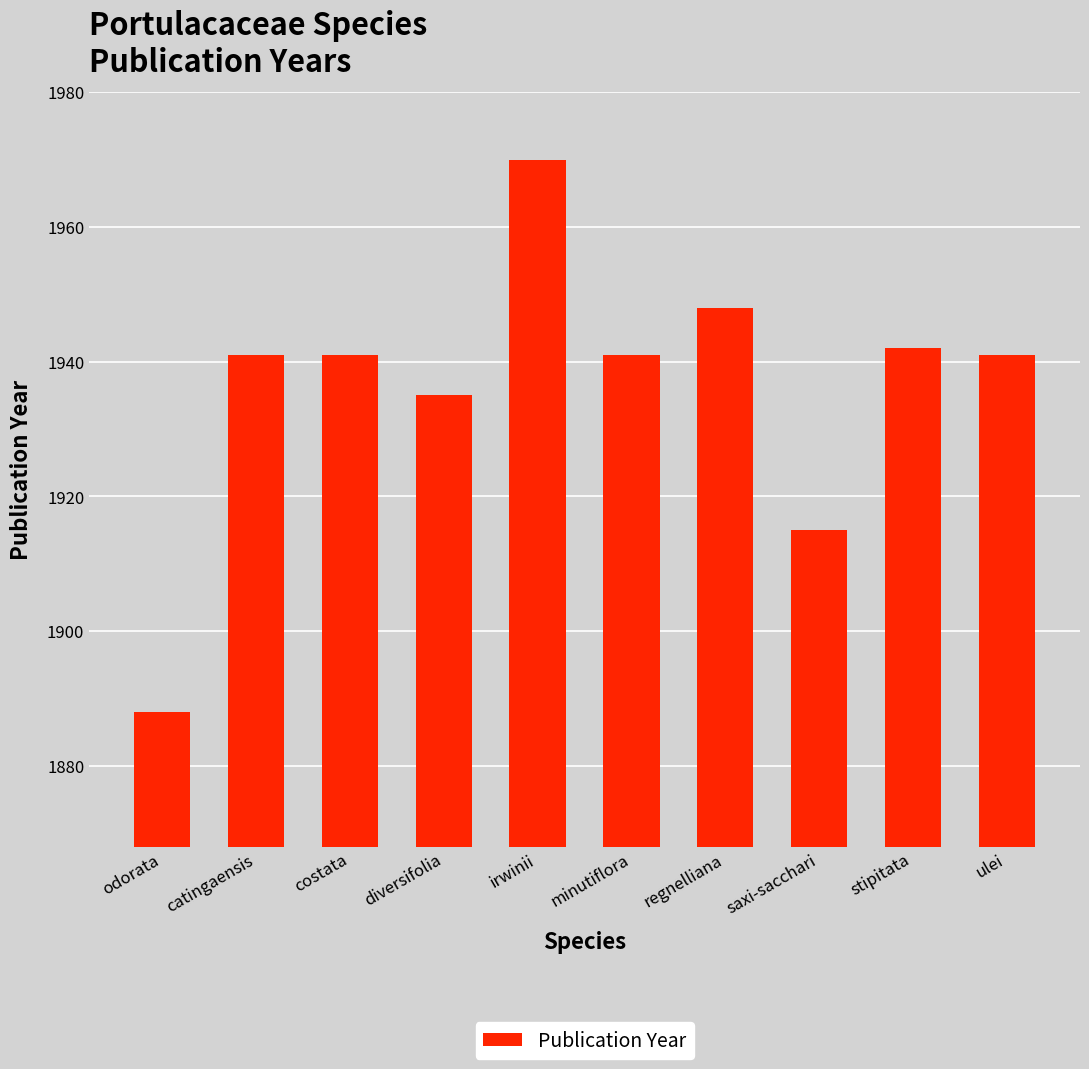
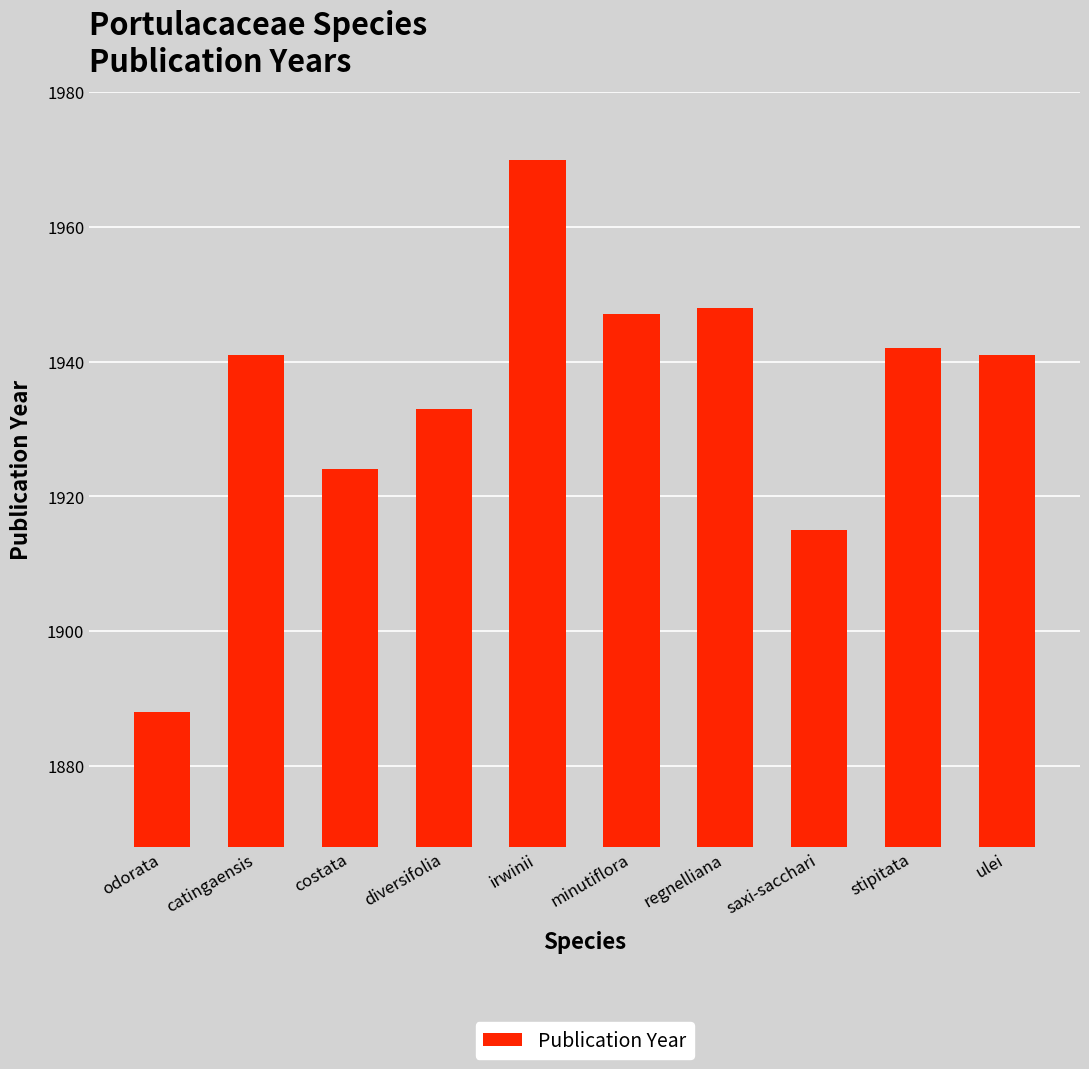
costata: 1941 -> 1924
diversifolia: 1935 -> 1933
minutiflora: 1941 -> 1947
